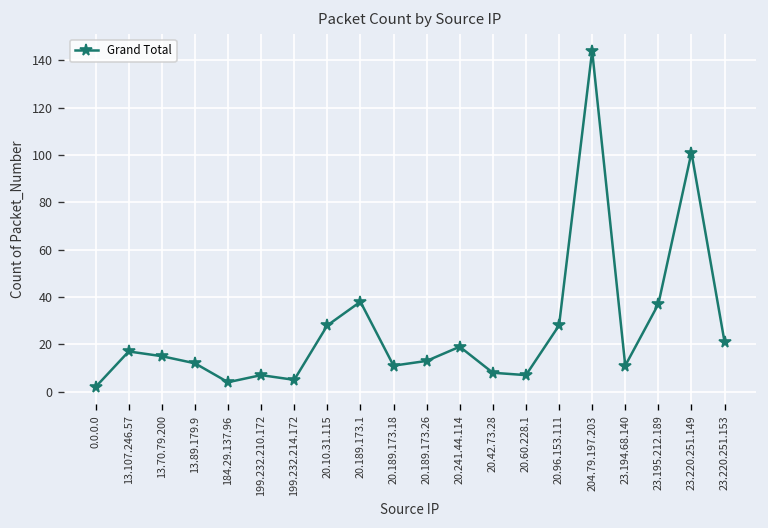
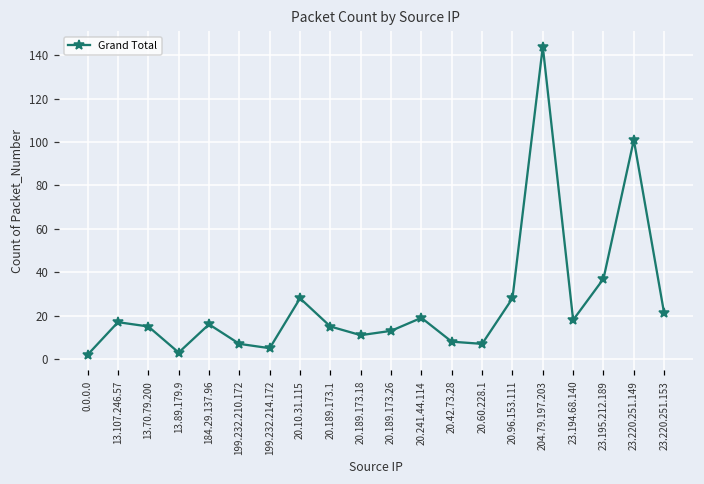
13.89.179.9: 12 -> 3
184.29.137.96: 4 -> 16
20.189.173.1: 38 -> 15
23.194.68.140: 11 -> 18
